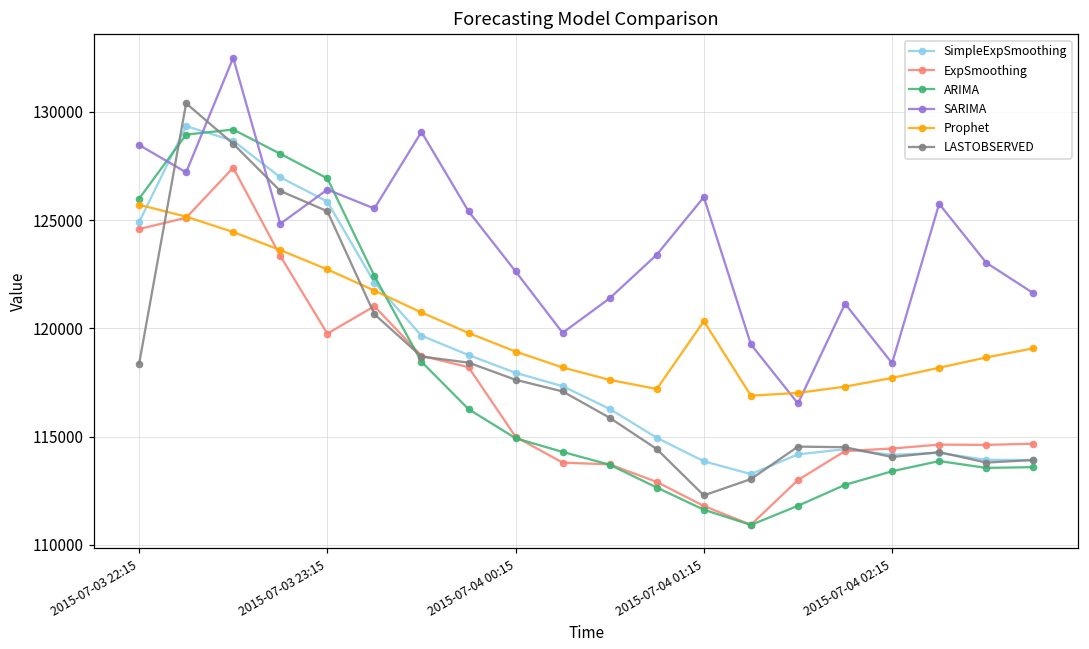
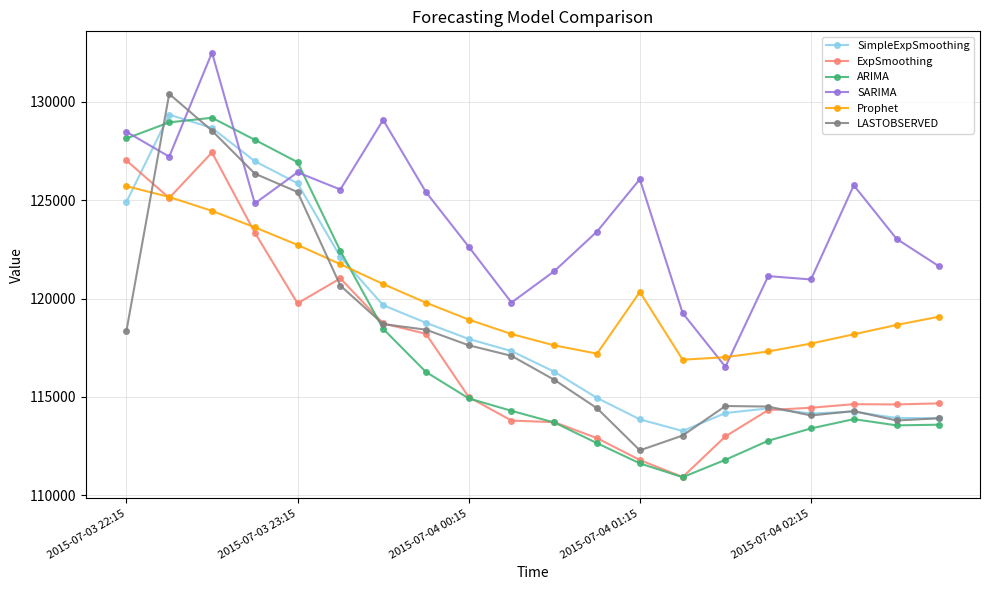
ExpSmoothing, 2015-07-03 22:15: 124600 -> 127000
ARIMA, 2015-07-03 22:15: 126000 -> 128100
SARIMA, 2015-07-04 02:15: 118400 -> 121000
